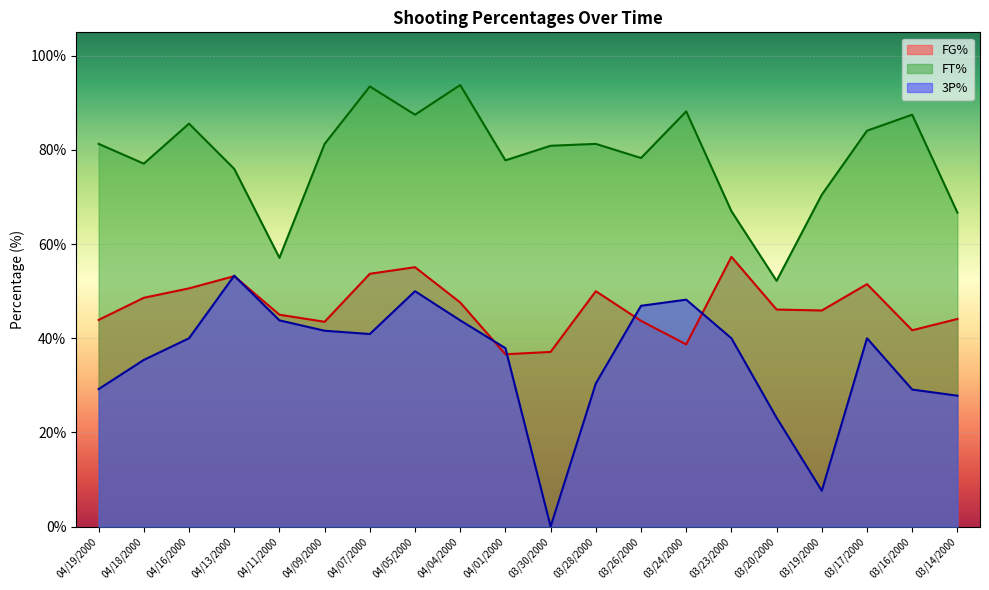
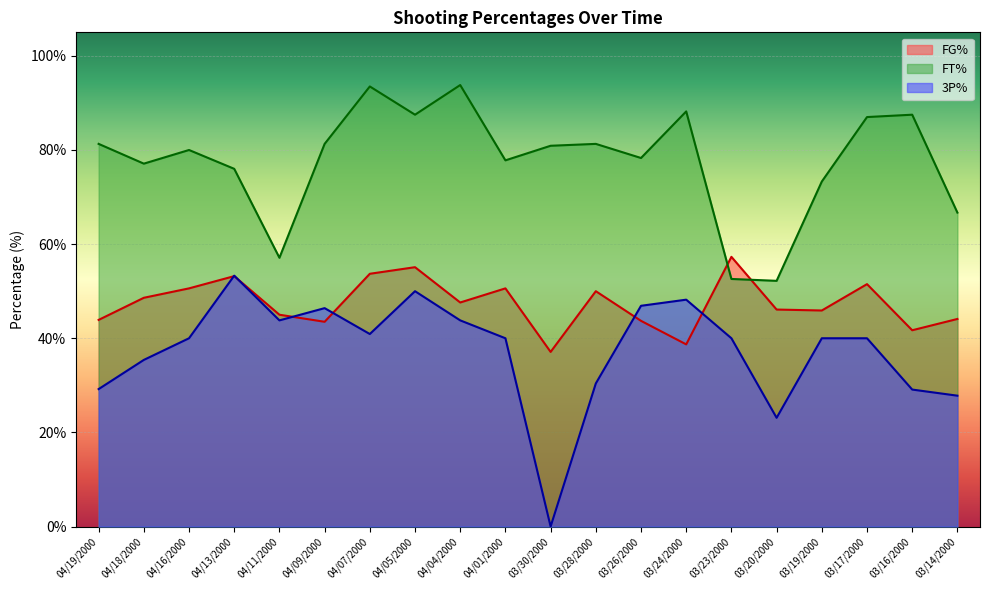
FT%, 04/16/2000: 86% -> 80%
3P%, 04/09/2000: 42% -> 46%
FG%, 04/01/2000: 37% -> 51%
3P%, 04/01/2000: 38% -> 40%
FT%, 03/23/2000: 67% -> 53%
FT%, 03/19/2000: 71% -> 73%
3P%, 03/19/2000: 8% -> 40%
FT%, 03/17/2000: 84% -> 87%
